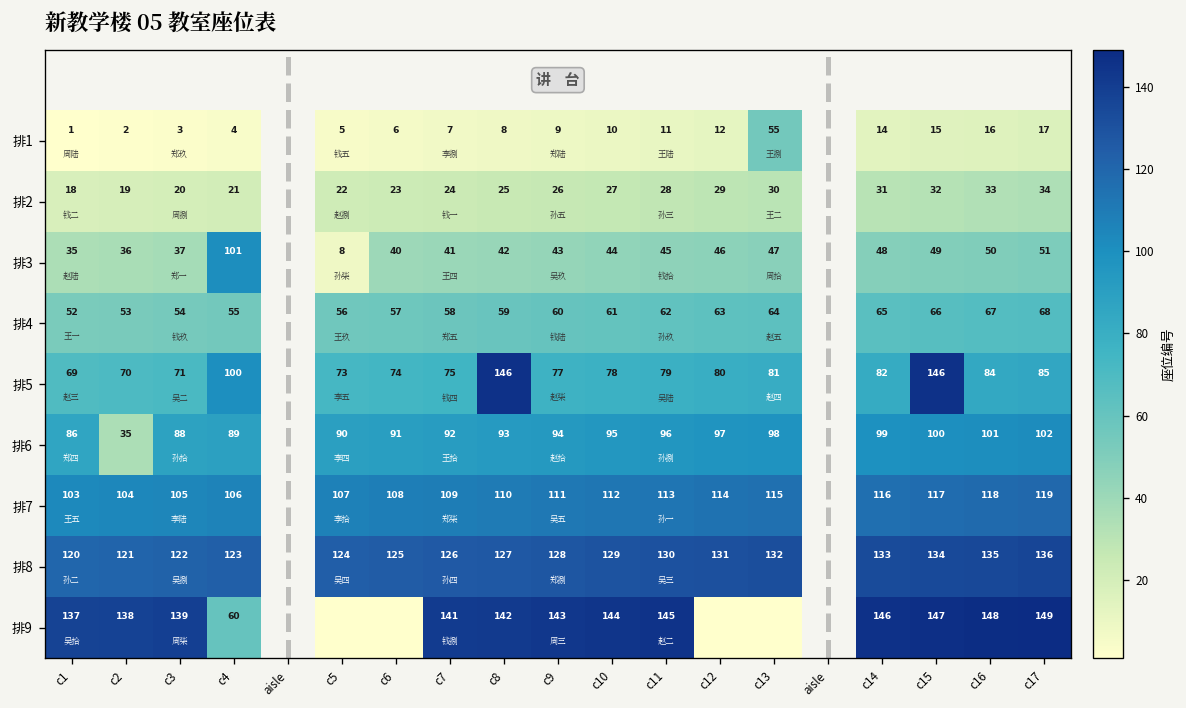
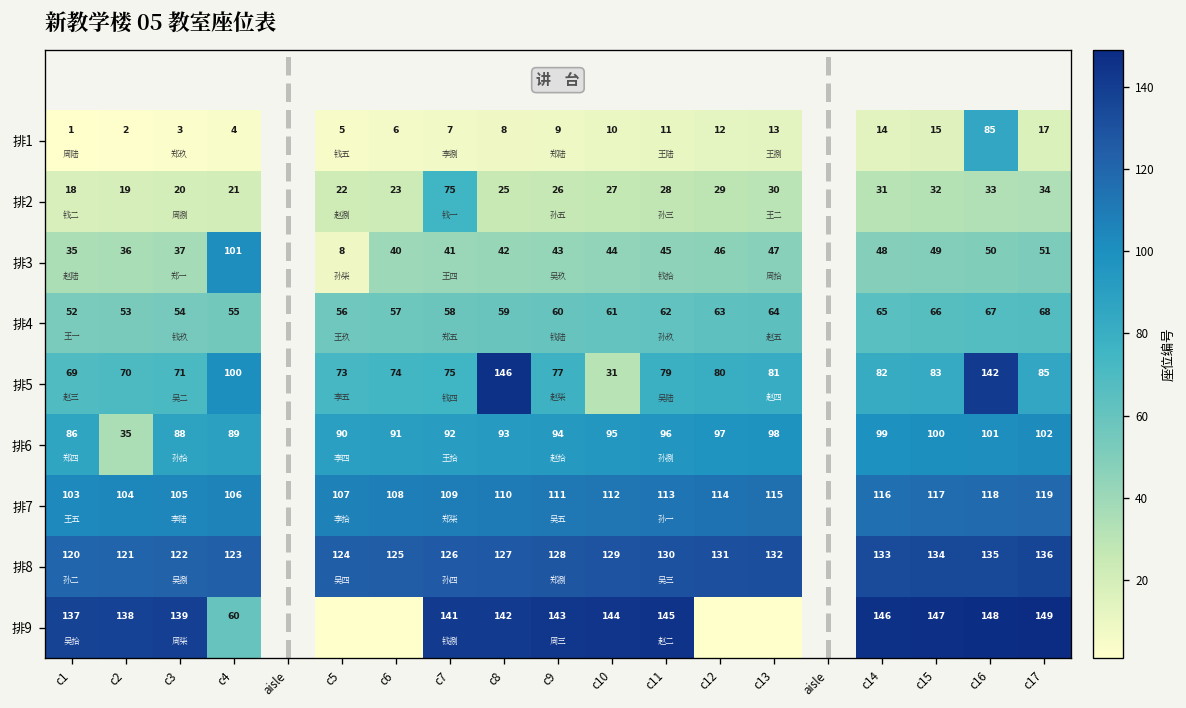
排1, c13: 55 -> 13
排1, c16: 16 -> 85
排2, c7: 24 -> 75
排5, c10: 78 -> 31
排5, c15: 146 -> 83
排5, c16: 84 -> 142
